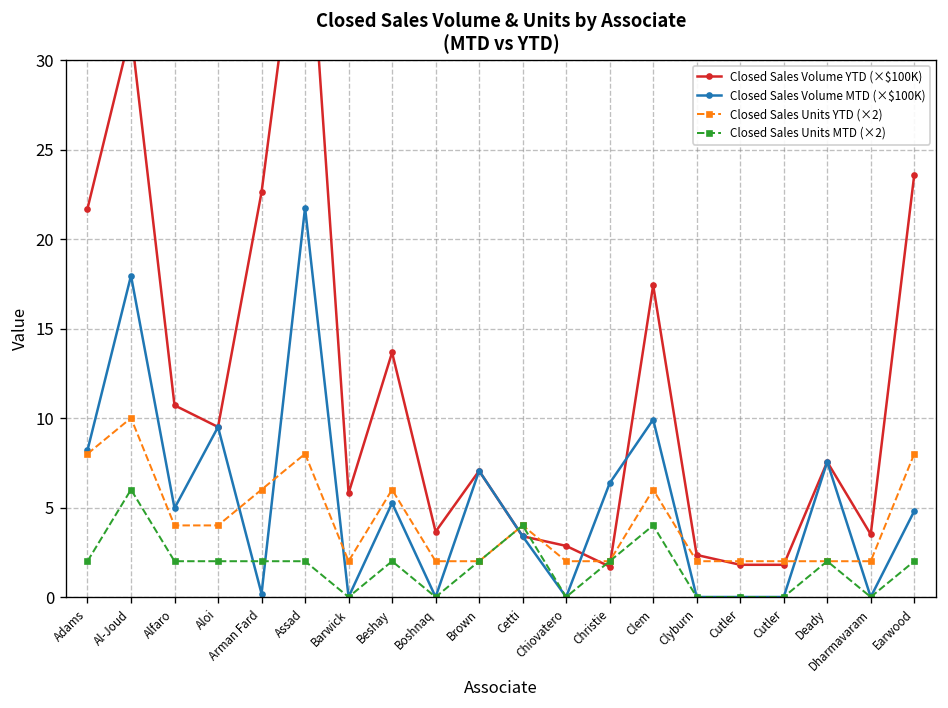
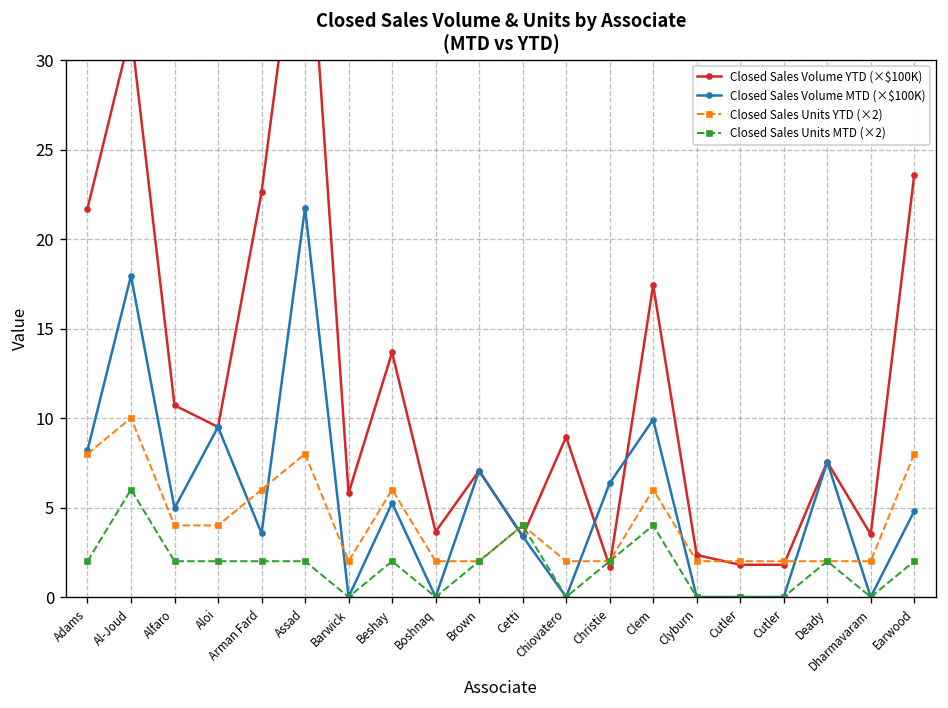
Closed Sales Volume MTD (×$100K), Arman Fard: 0.2 -> 3.6
Closed Sales Volume YTD (×$100K), Chiovatero: 2.9 -> 8.9
